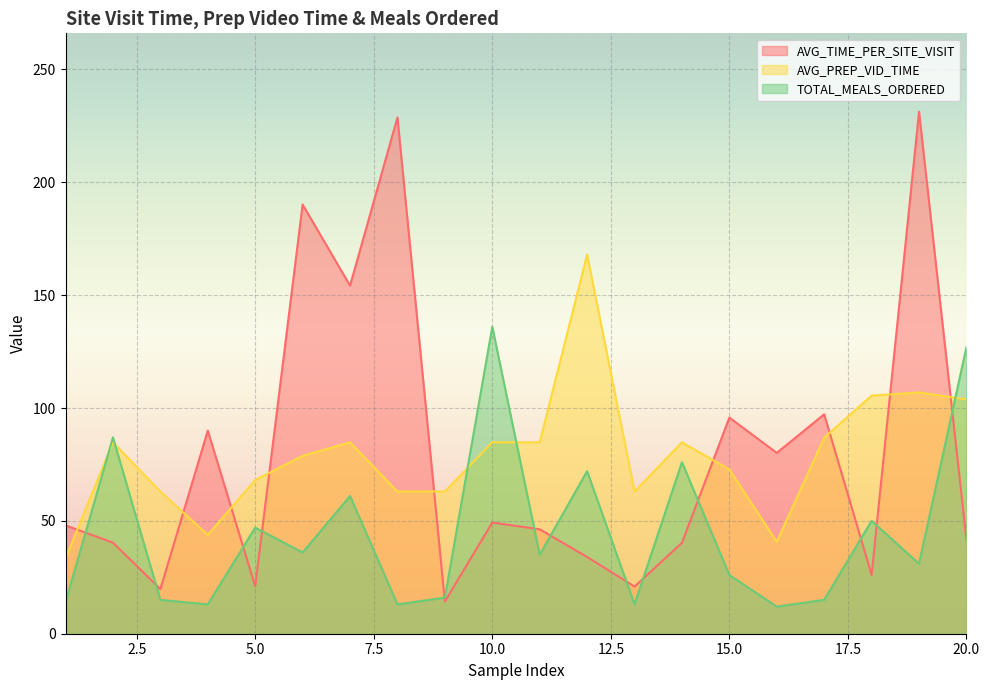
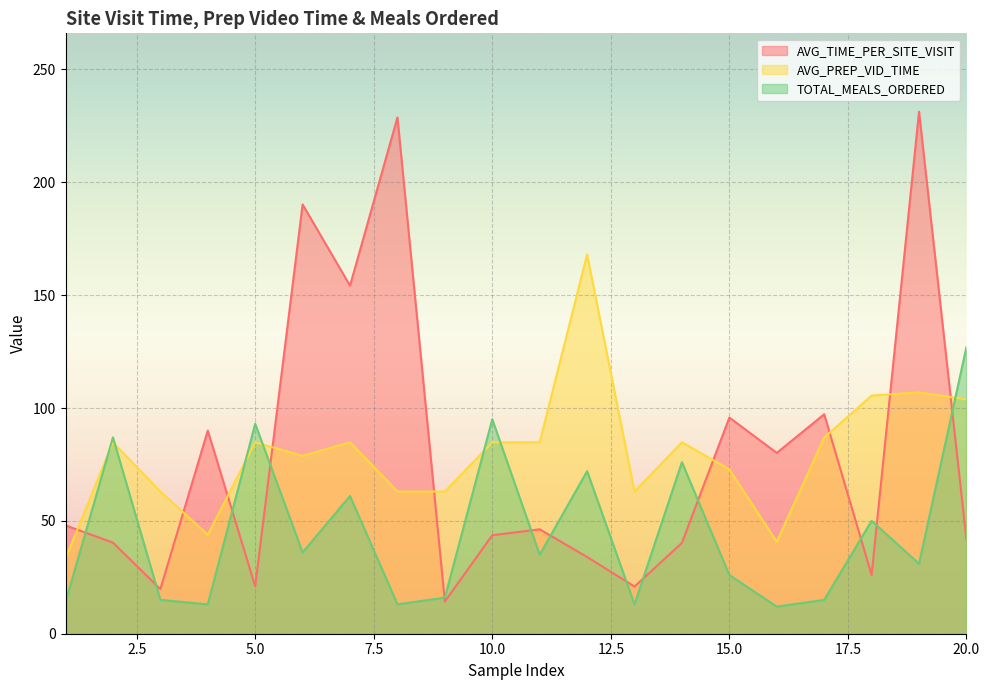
AVG_PREP_VID_TIME, 5.0: 68 -> 85
TOTAL_MEALS_ORDERED, 5.0: 47 -> 93
AVG_TIME_PER_SITE_VISIT, 10.0: 49 -> 44
TOTAL_MEALS_ORDERED, 10.0: 136 -> 95
